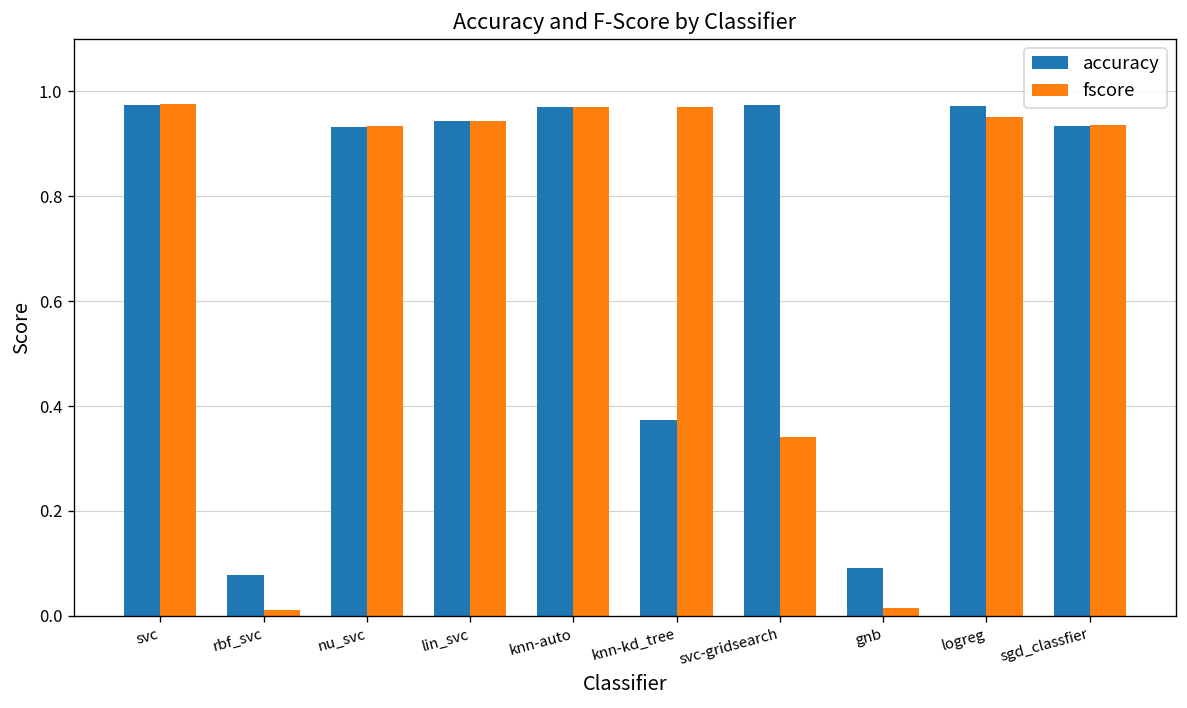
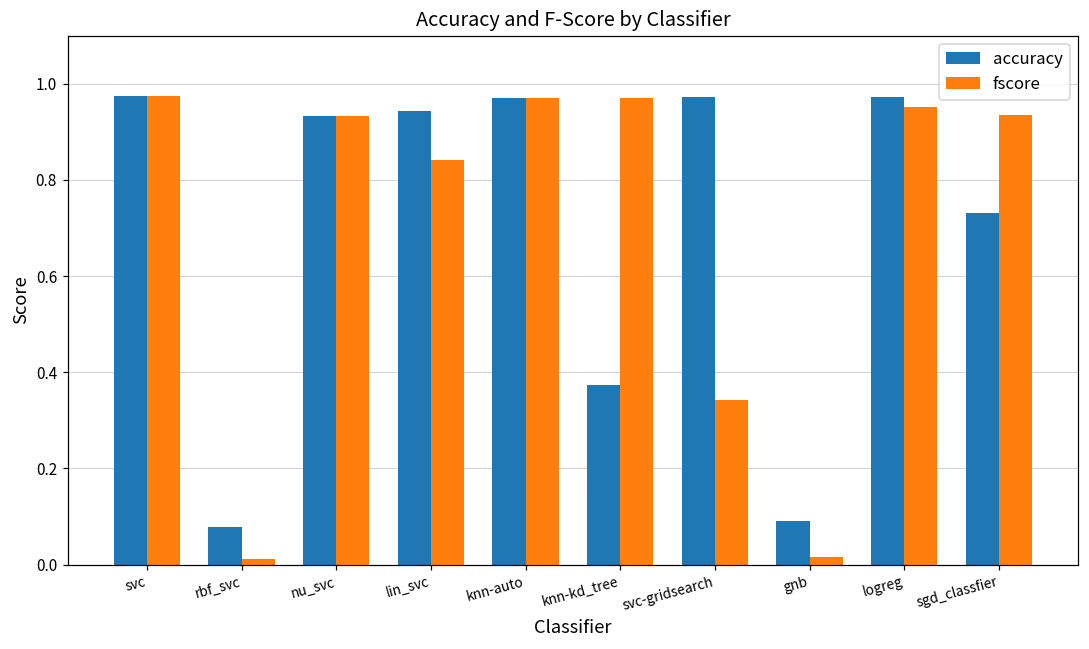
fscore, lin_svc: 0.94 -> 0.84
accuracy, sgd_classfier: 0.93 -> 0.73
